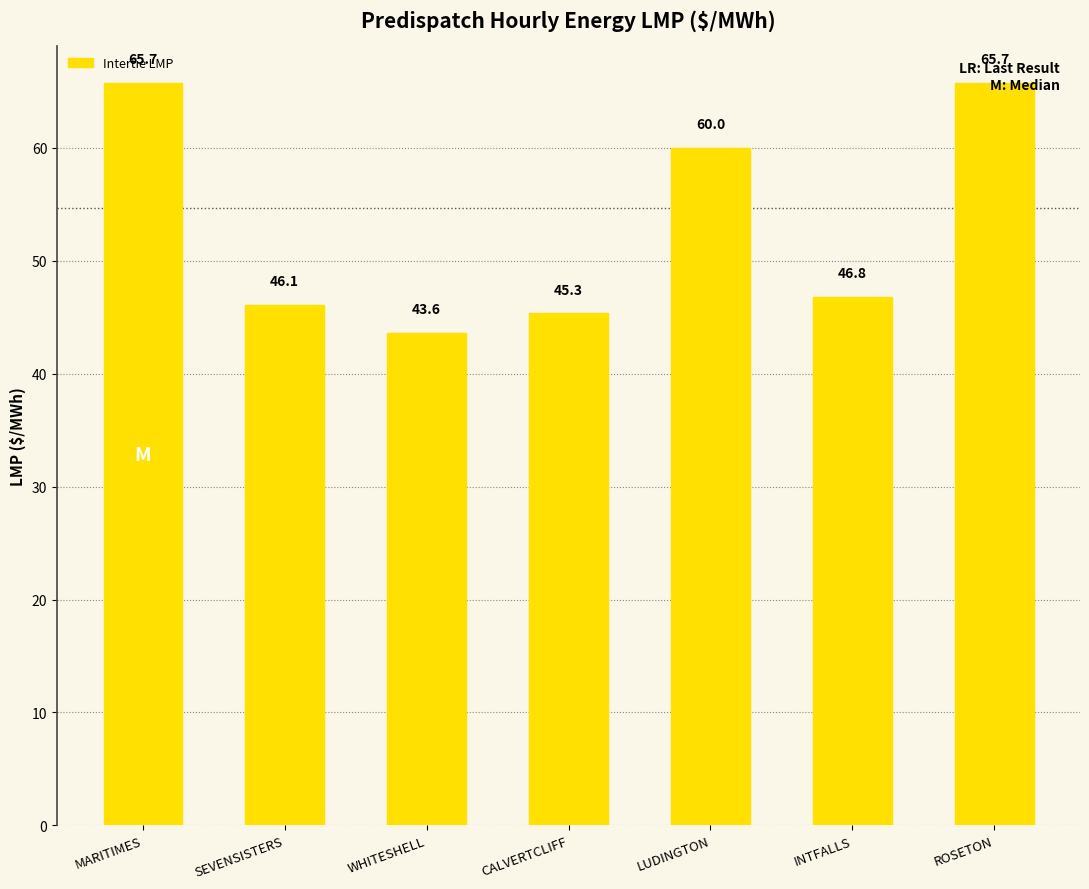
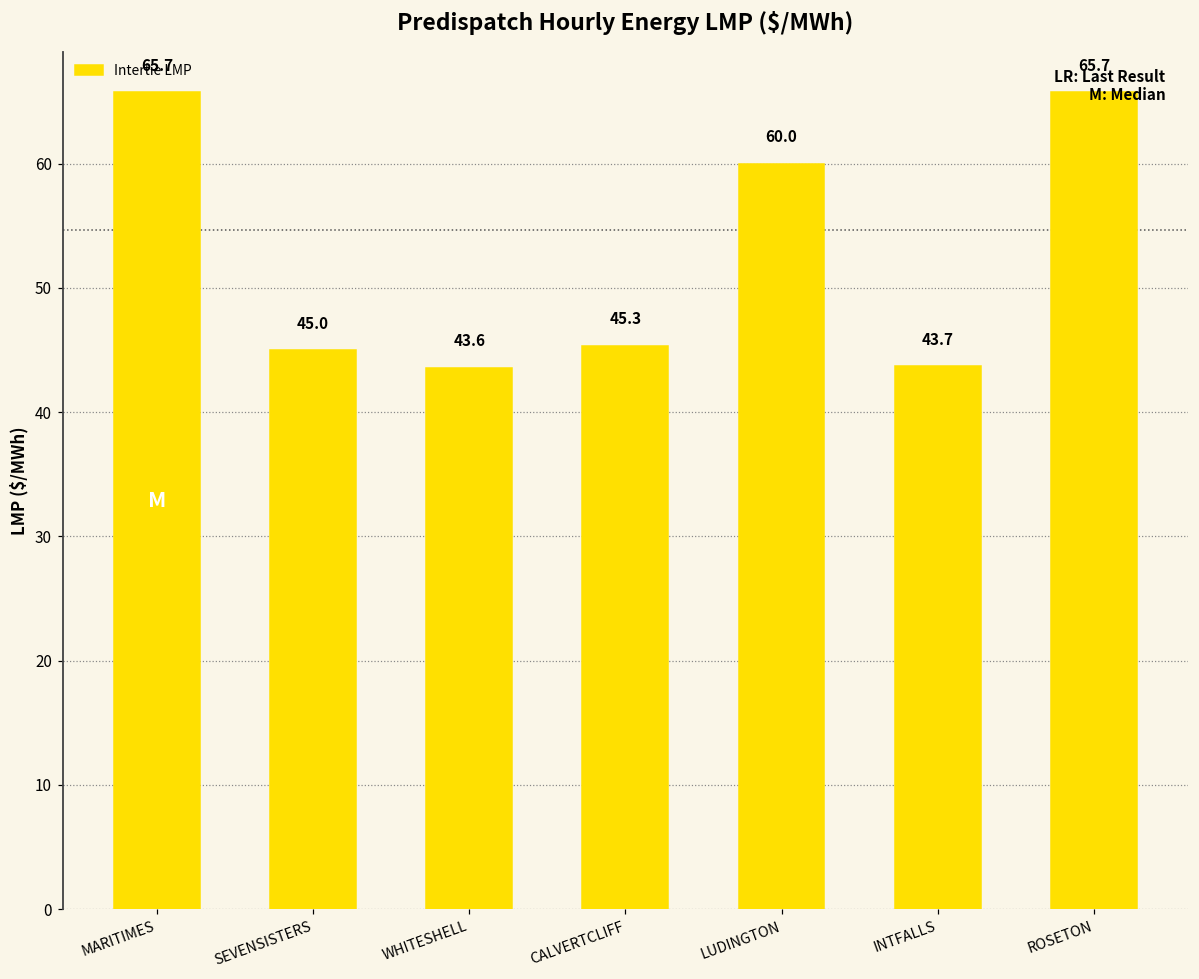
SEVENSISTERS: 46.1 -> 45.0
INTFALLS: 46.8 -> 43.7
